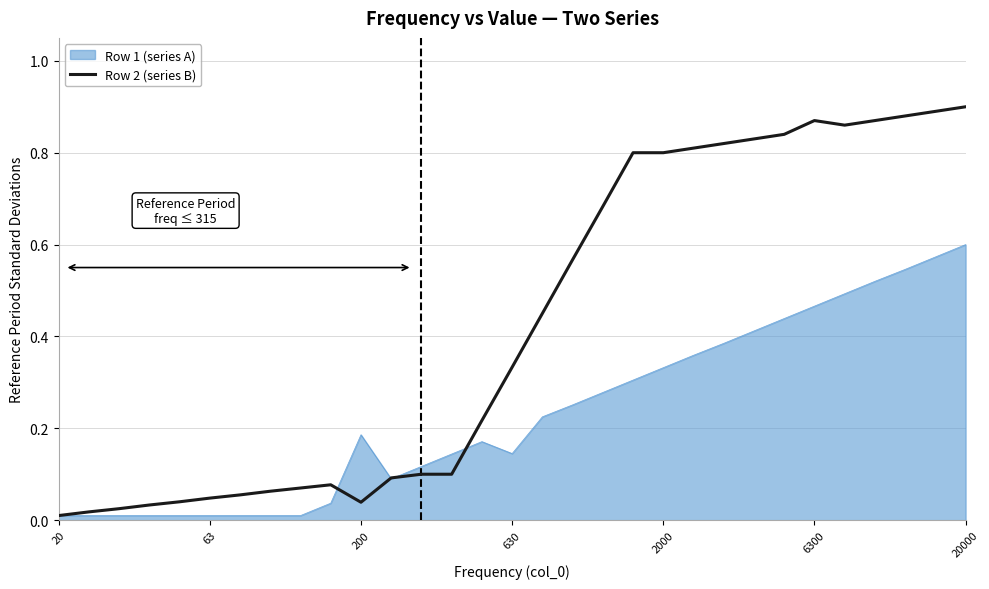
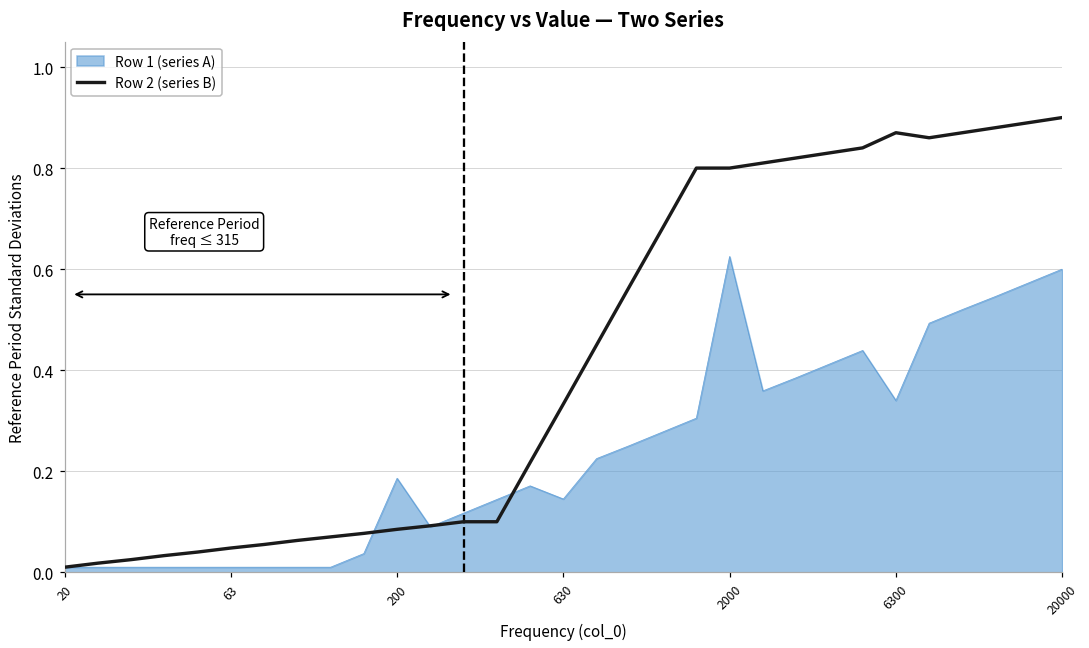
Row 2 (series B), 200: 0.04 -> 0.09
Row 1 (series A), 2000: 0.33 -> 0.63
Row 1 (series A), 6300: 0.47 -> 0.34
